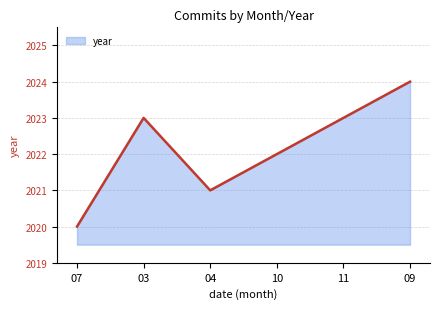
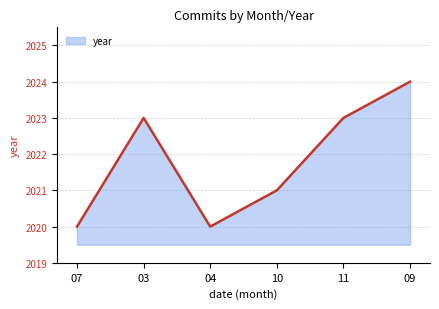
04: 2021 -> 2020
10: 2022 -> 2021
